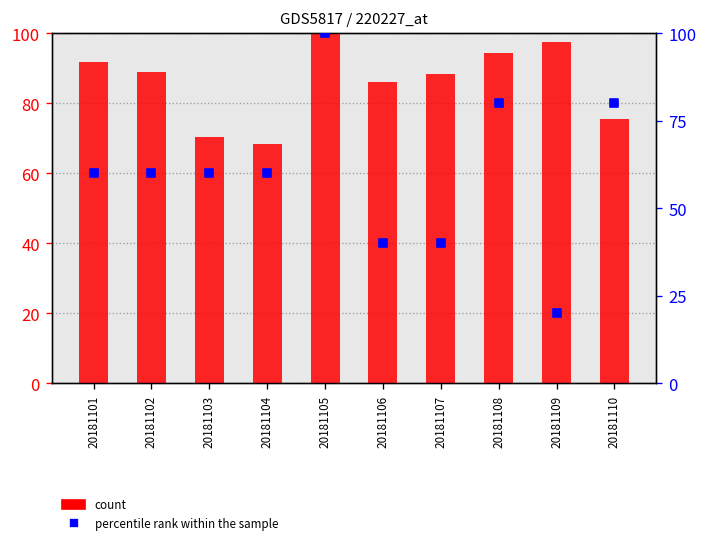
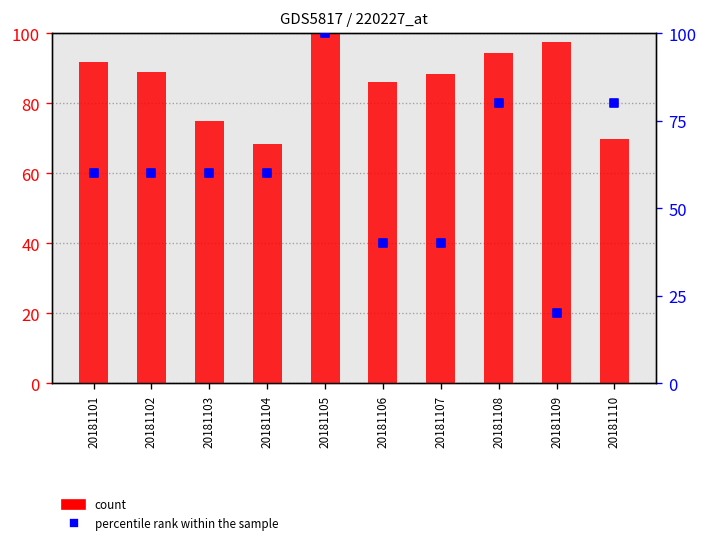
count, 20181103: 70 -> 75
count, 20181110: 75 -> 70
